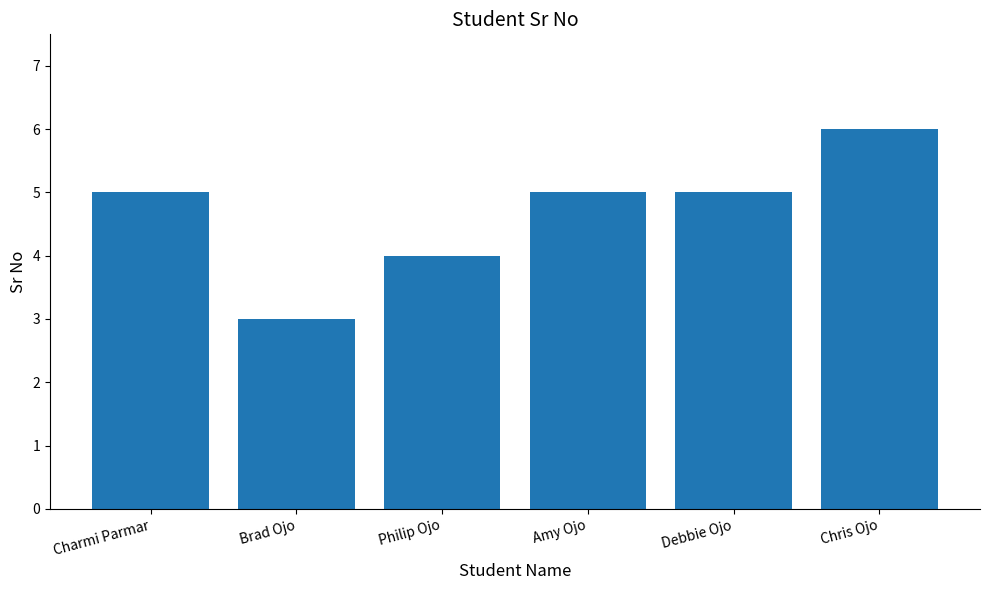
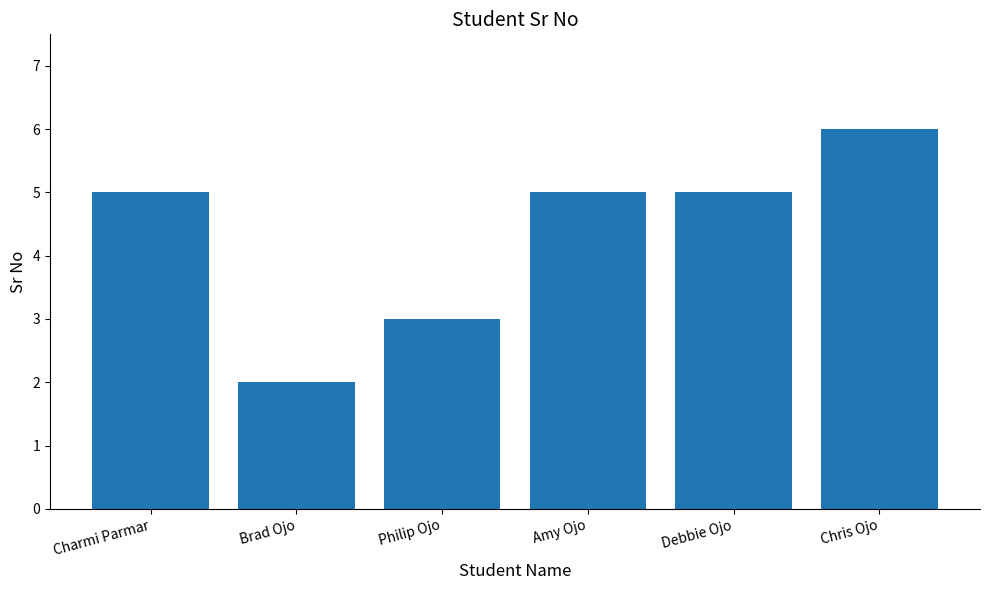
Brad Ojo: 3 -> 2
Philip Ojo: 4 -> 3
